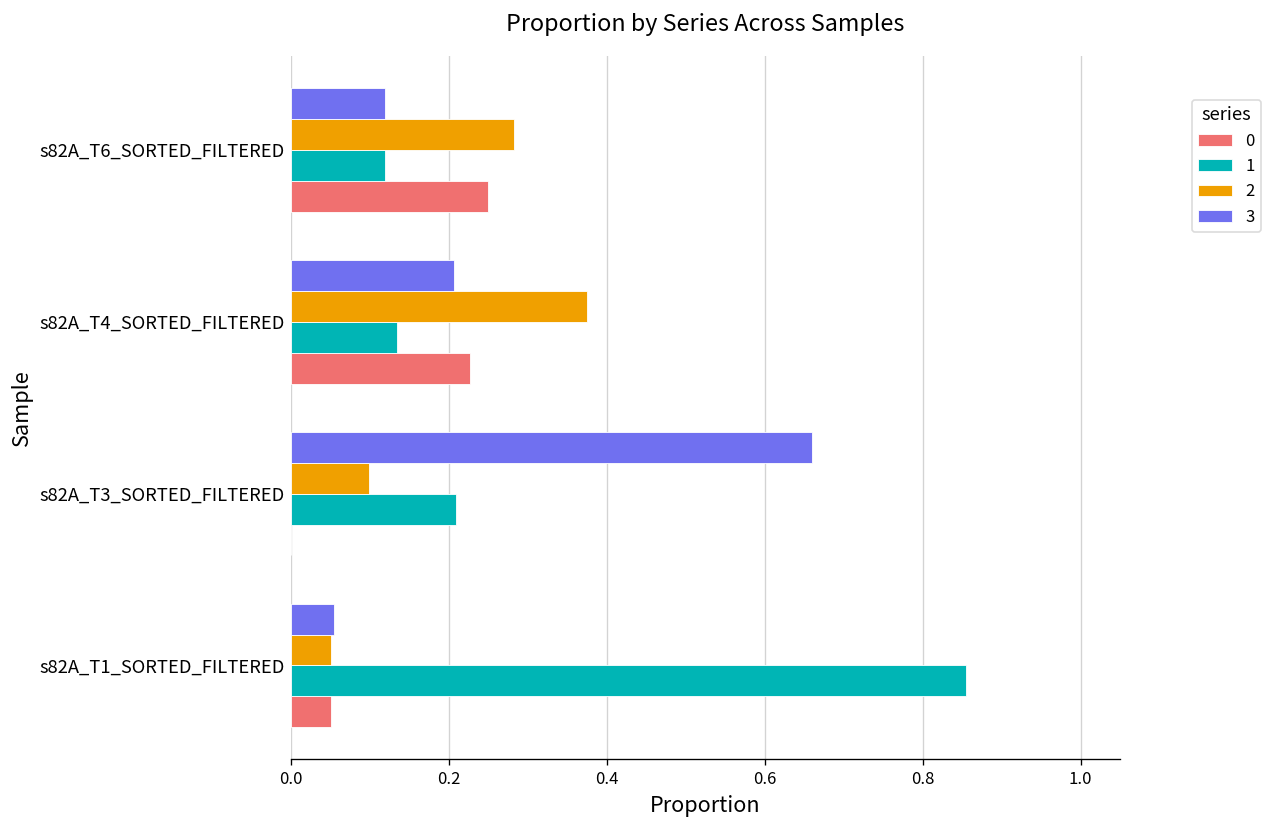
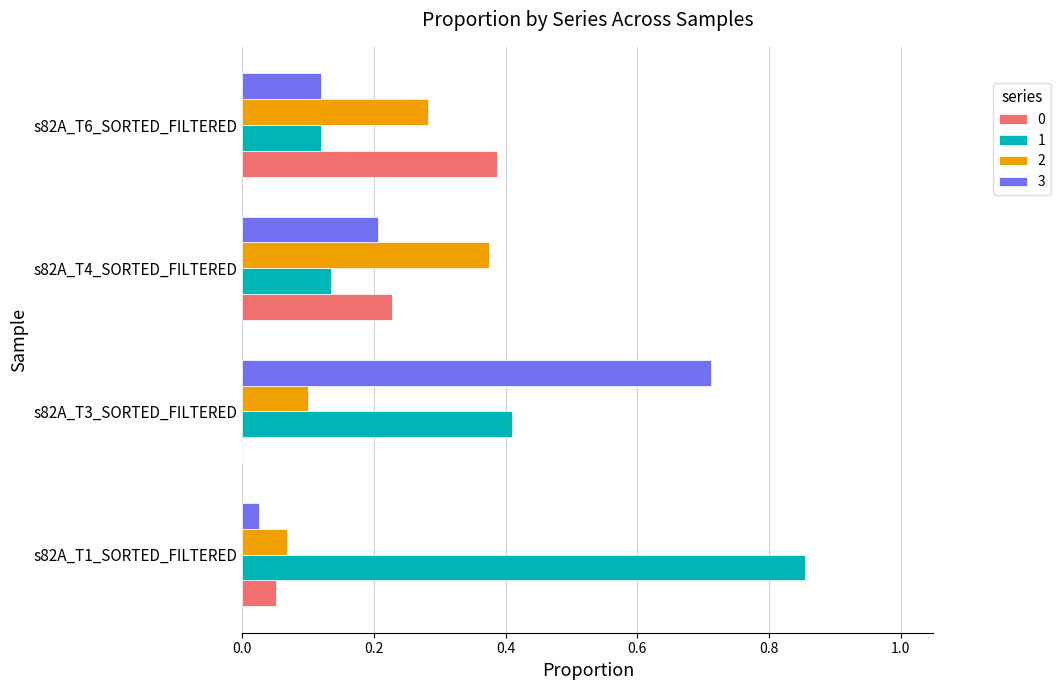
0, s82A_T6_SORTED_FILTERED: 0.25 -> 0.39
3, s82A_T3_SORTED_FILTERED: 0.66 -> 0.71
1, s82A_T3_SORTED_FILTERED: 0.21 -> 0.41
3, s82A_T1_SORTED_FILTERED: 0.05 -> 0.03
2, s82A_T1_SORTED_FILTERED: 0.05 -> 0.07
